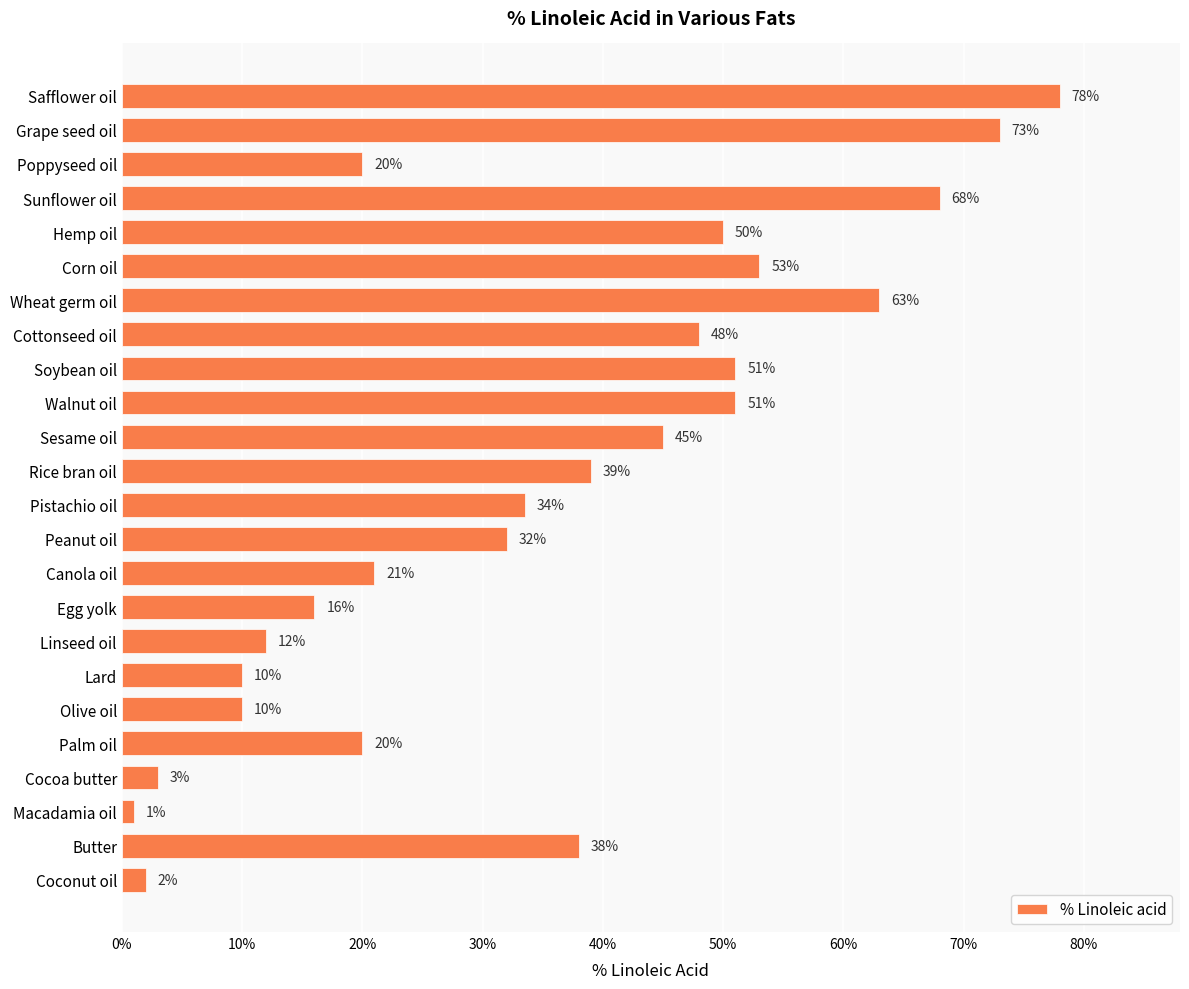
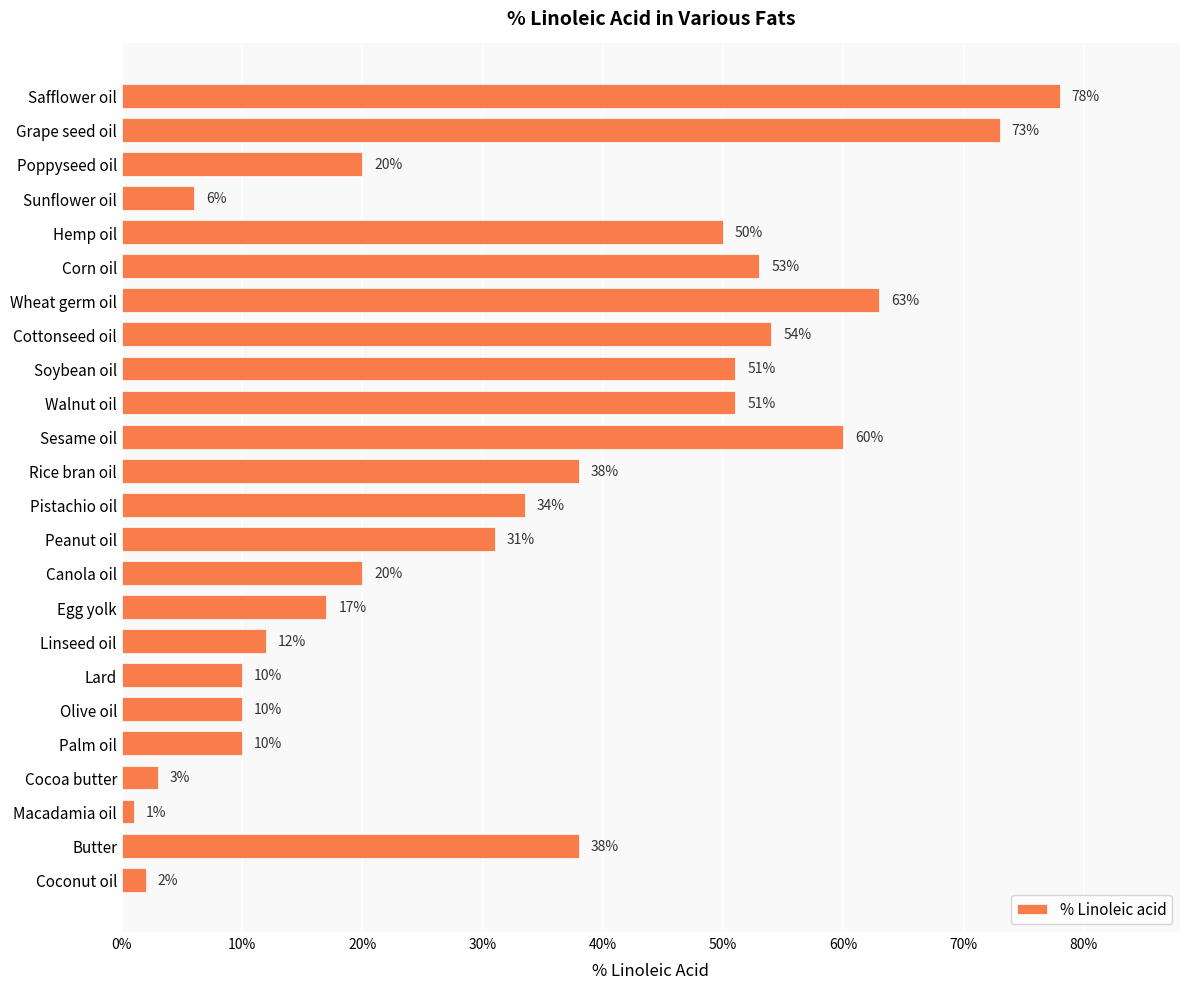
Sunflower oil: 68% -> 6%
Cottonseed oil: 48% -> 54%
Sesame oil: 45% -> 60%
Rice bran oil: 39% -> 38%
Peanut oil: 32% -> 31%
Canola oil: 21% -> 20%
Egg yolk: 16% -> 17%
Palm oil: 20% -> 10%
